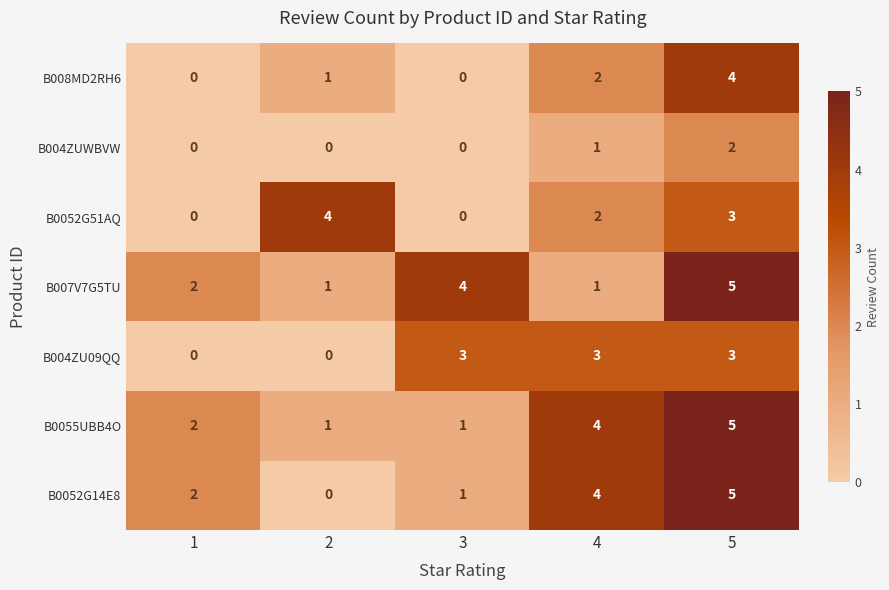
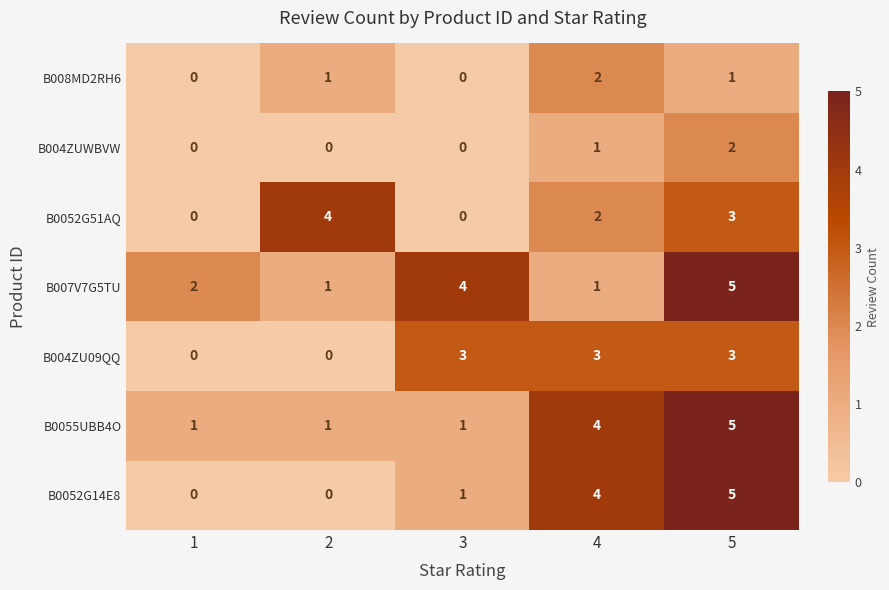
B008MD2RH6, 5: 4 -> 1
B0055UBB4O, 1: 2 -> 1
B0052G14E8, 1: 2 -> 0
